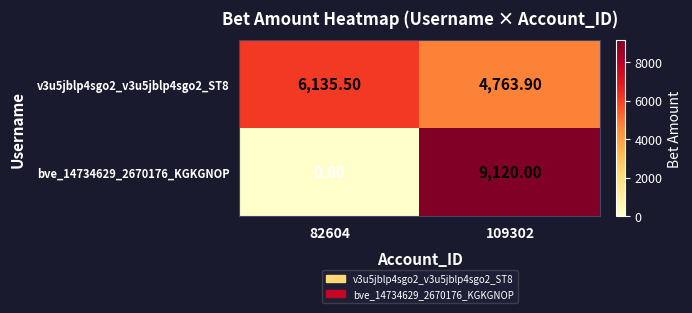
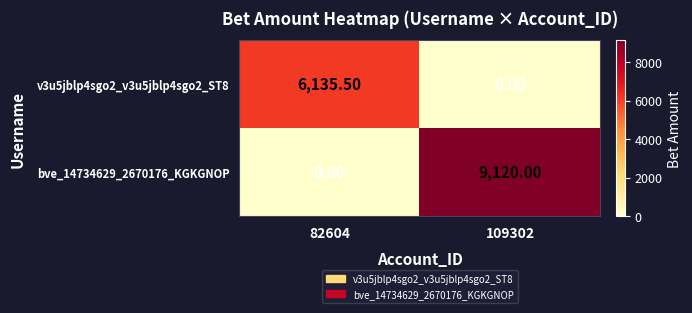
v3u5jblp4sgo2_v3u5jblp4sgo2_ST8, 109302: 4,763.90 -> 0.00
